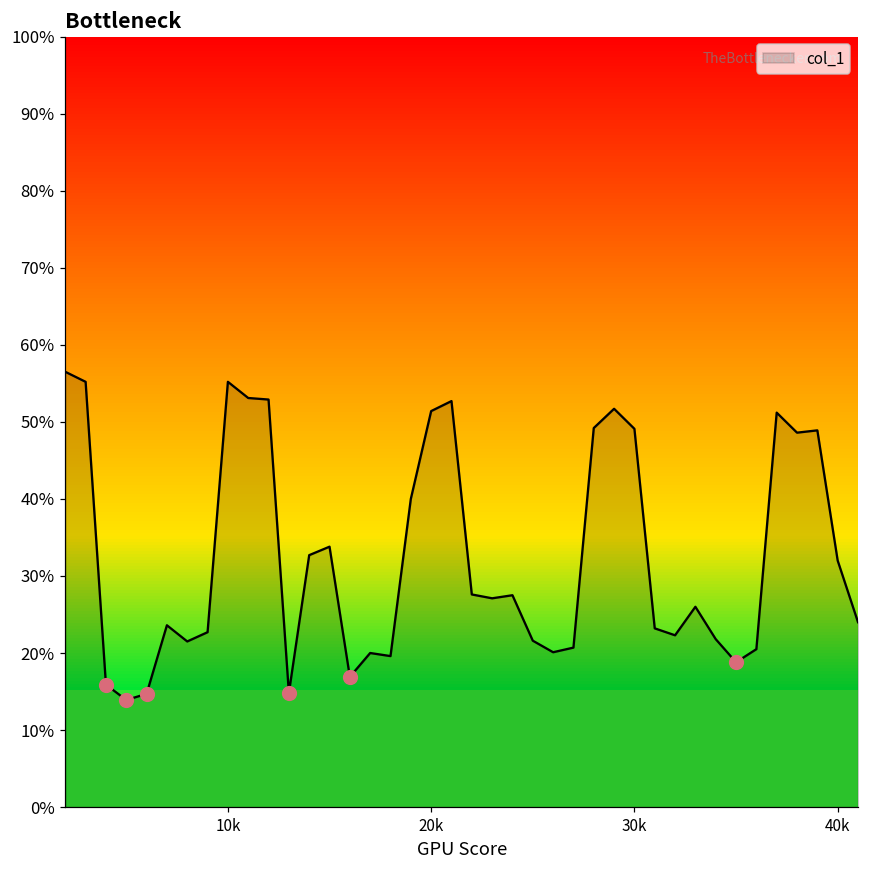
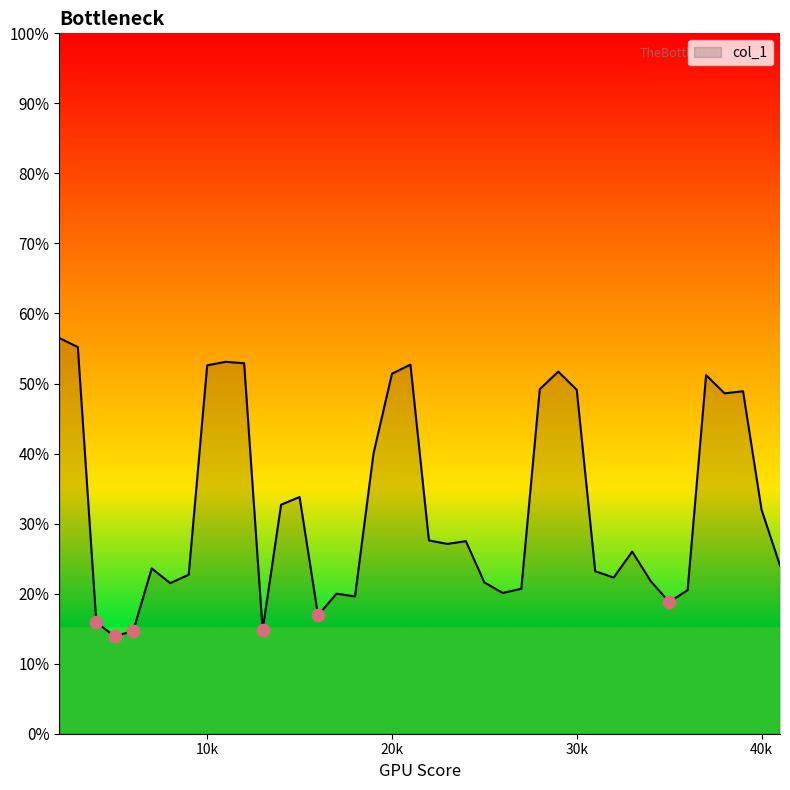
col_1, 10k: 55% -> 53%
